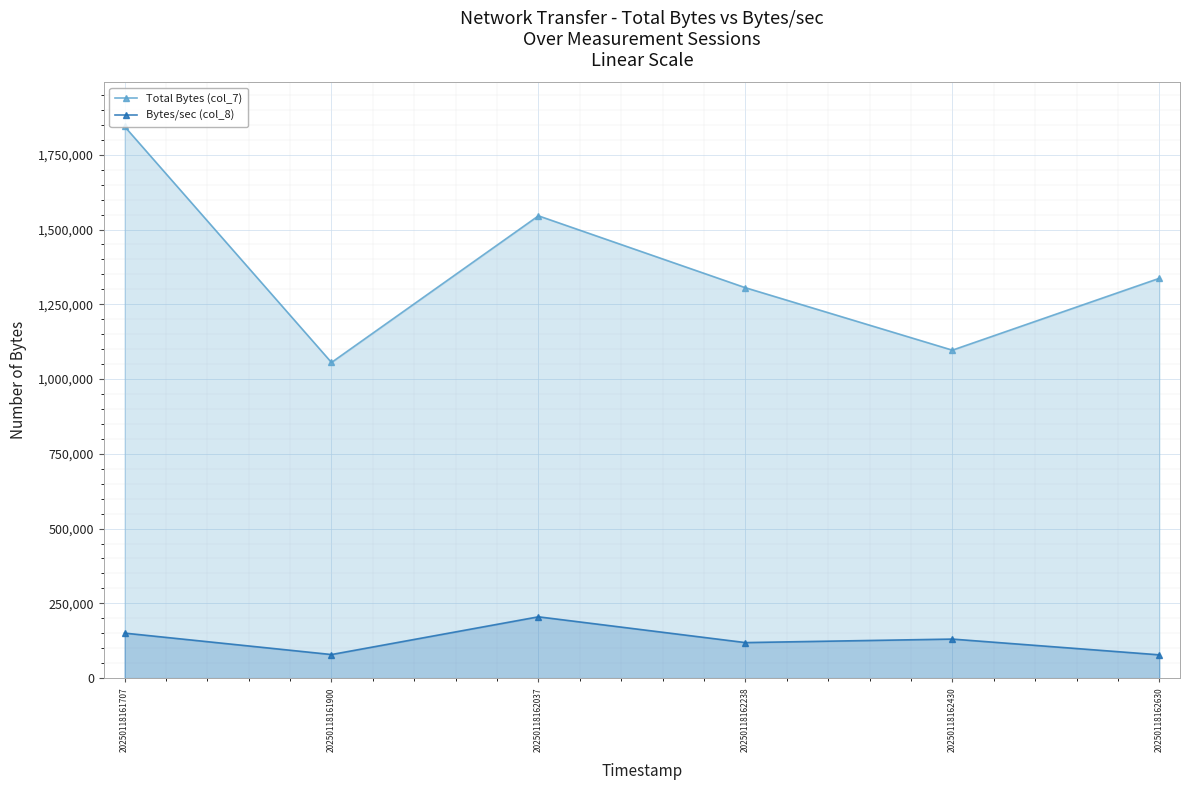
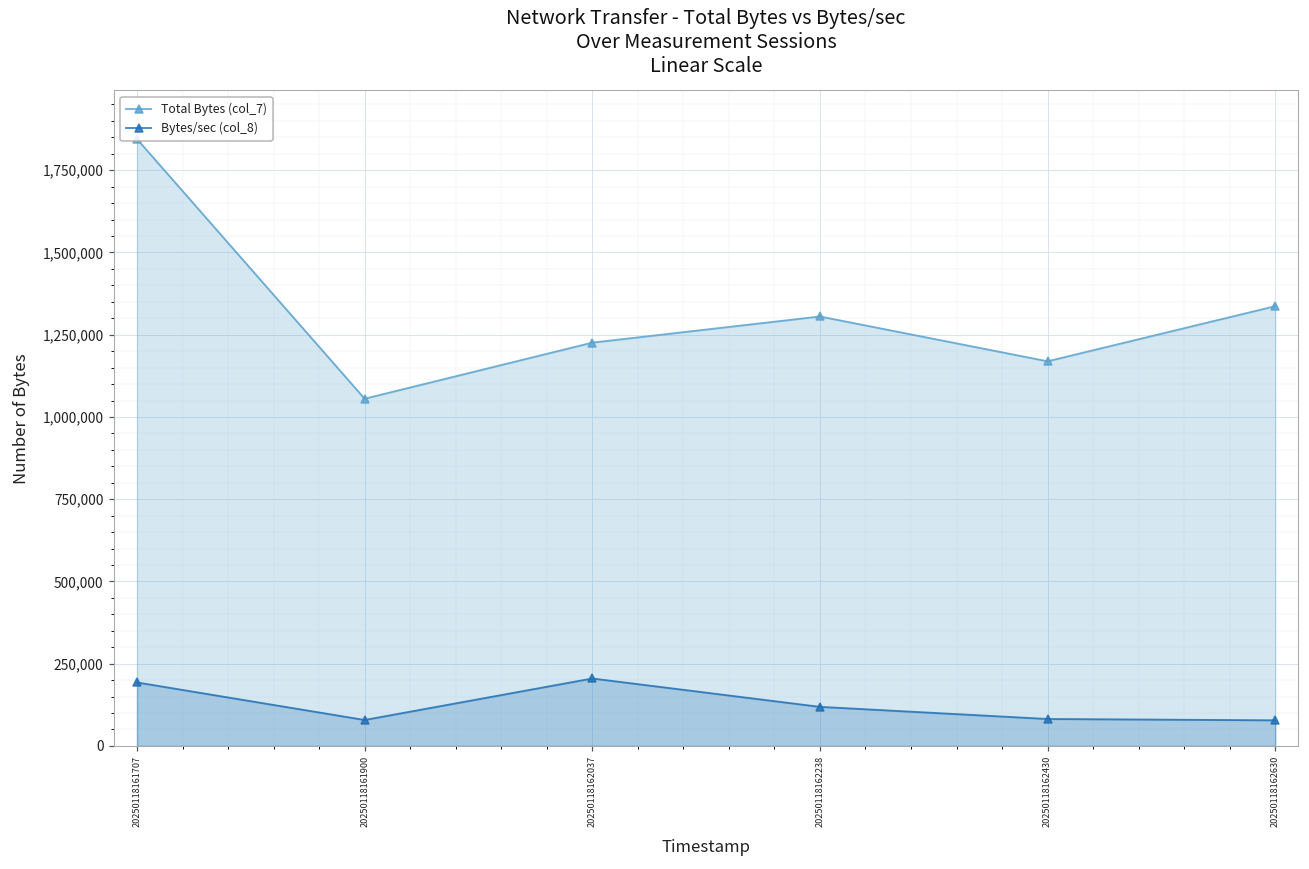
Bytes/sec (col_8), 20250118161707: 150,000 -> 190,000
Total Bytes (col_7), 20250118162037: 1,550,000 -> 1,230,000
Total Bytes (col_7), 20250118162430: 1,100,000 -> 1,170,000
Bytes/sec (col_8), 20250118162430: 130,000 -> 80,000
